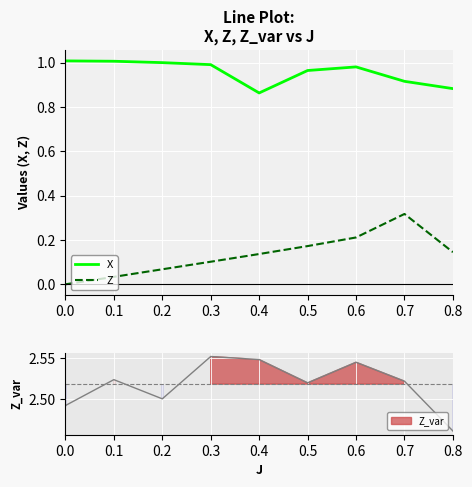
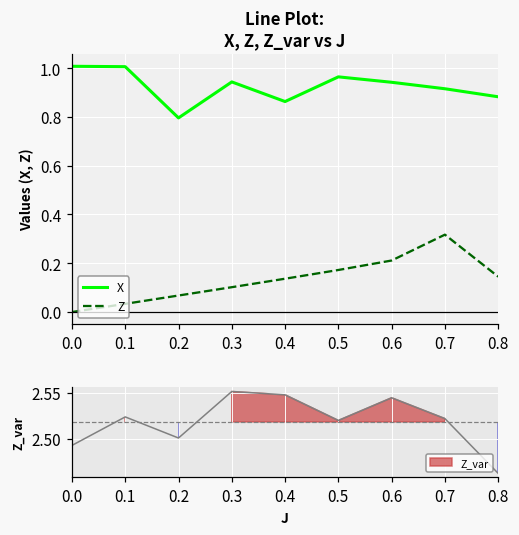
Line Plot: X, Z, Z_var vs J, X, 0.2: 1.00 -> 0.80
Line Plot: X, Z, Z_var vs J, X, 0.3: 0.99 -> 0.94
Line Plot: X, Z, Z_var vs J, X, 0.6: 0.98 -> 0.94
